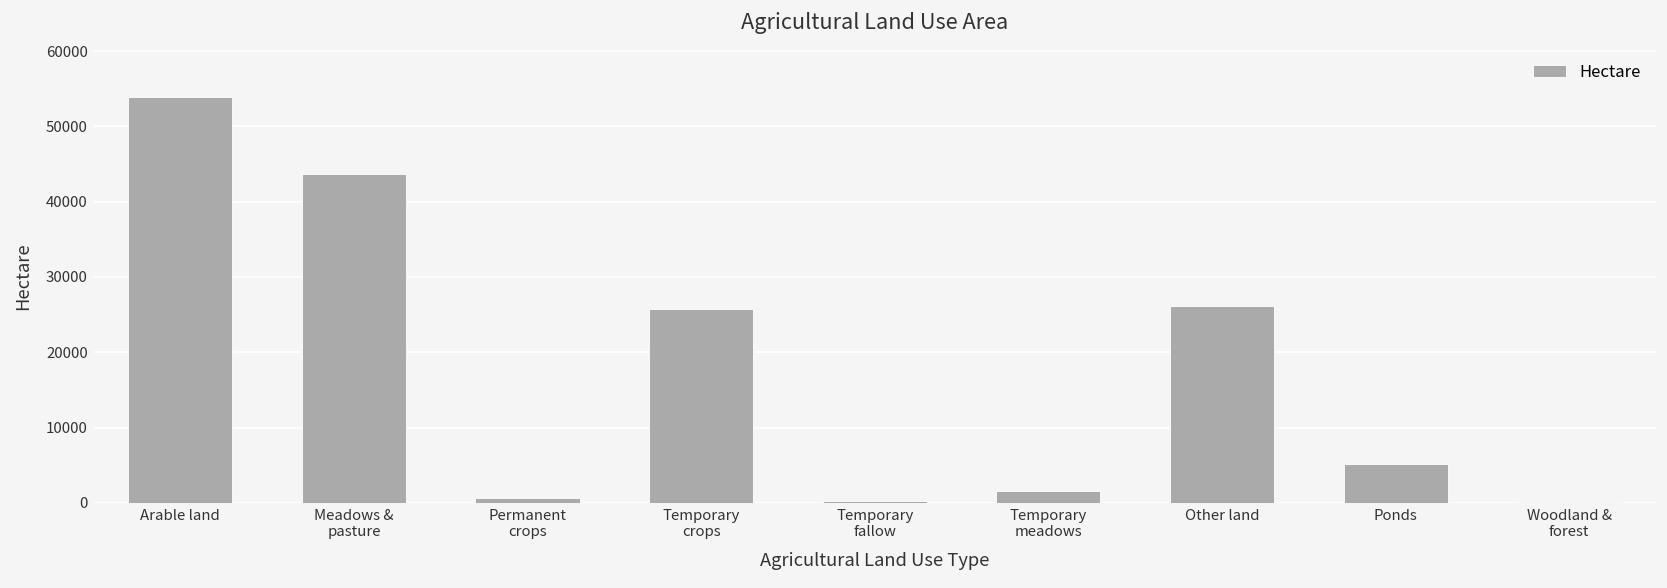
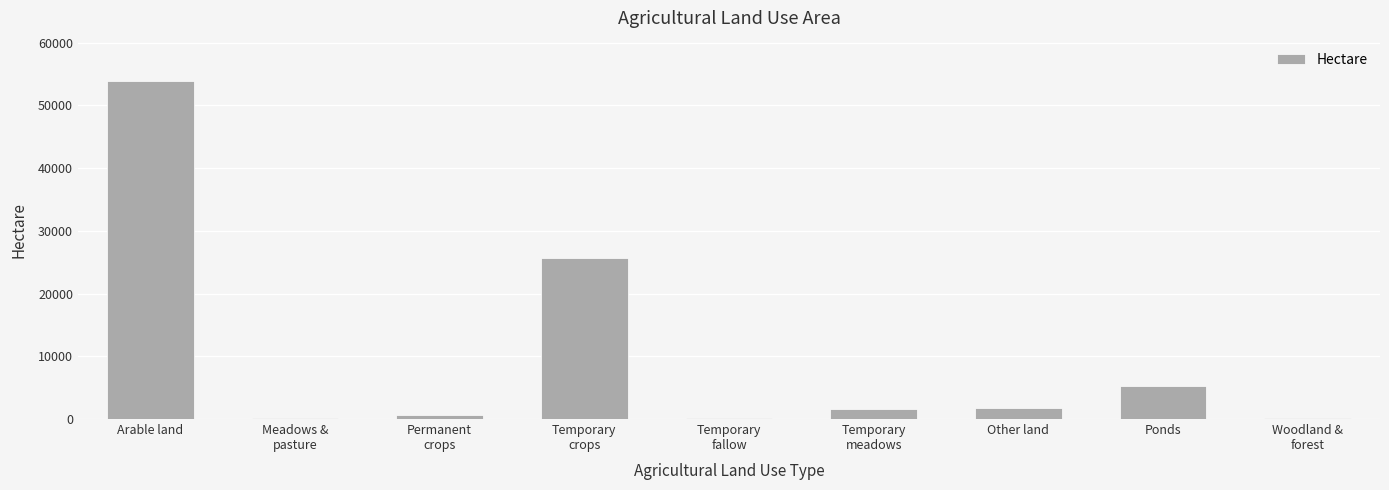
Meadows & pasture: 44000 -> 0
Other land: 26000 -> 2000
